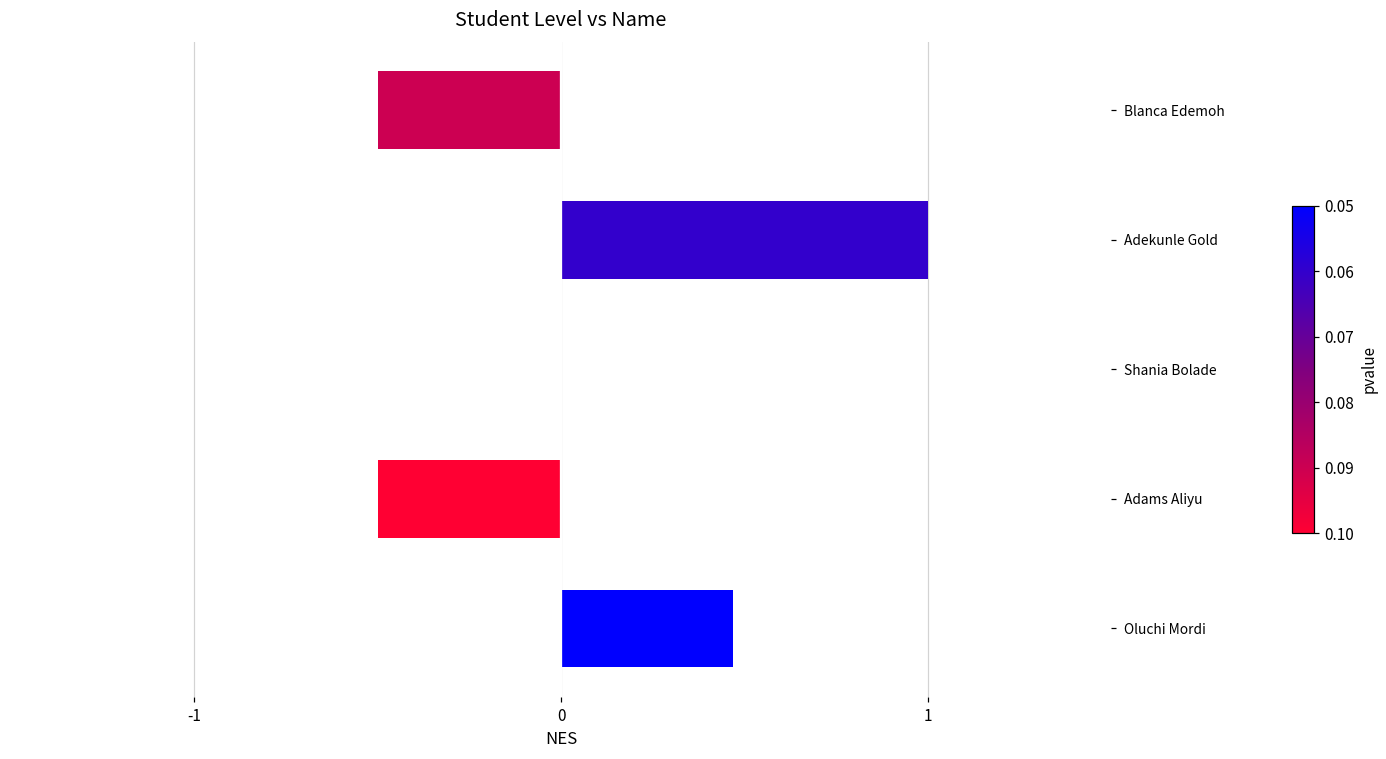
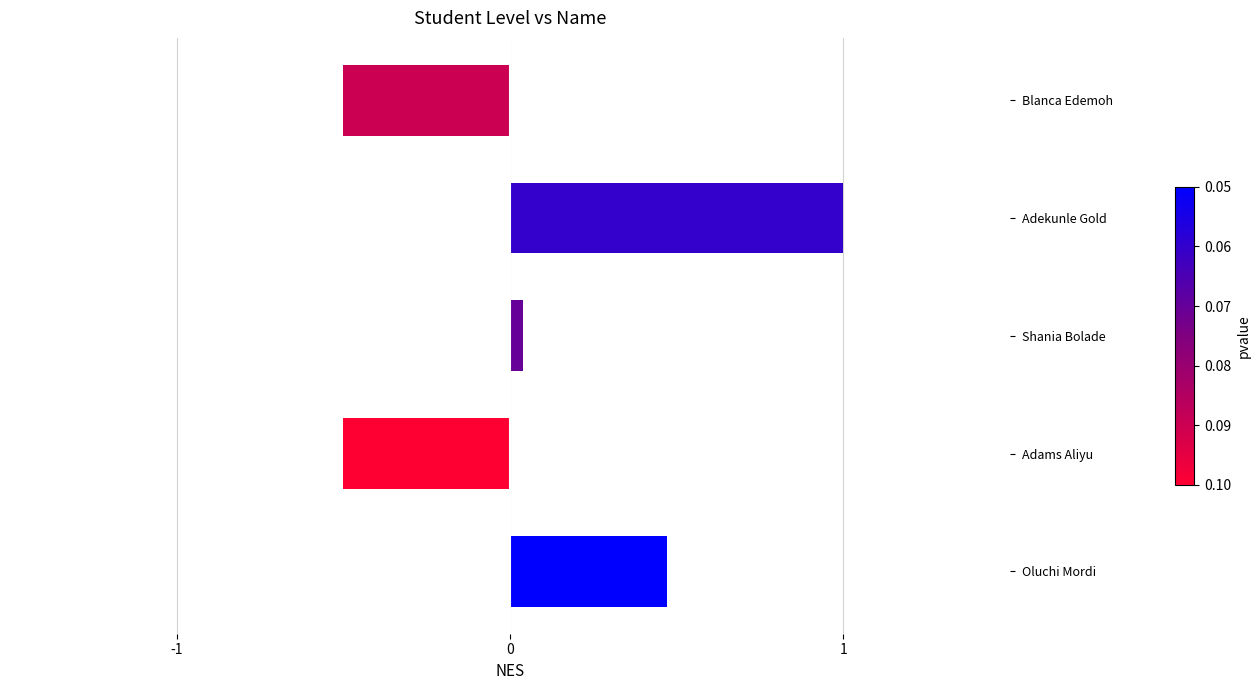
Shania Bolade: 0.00 -> 0.04
